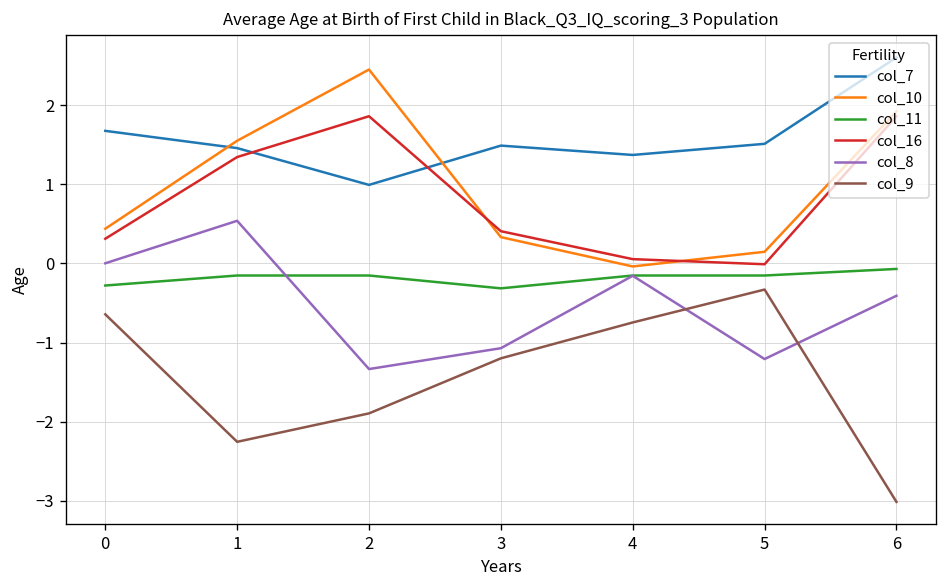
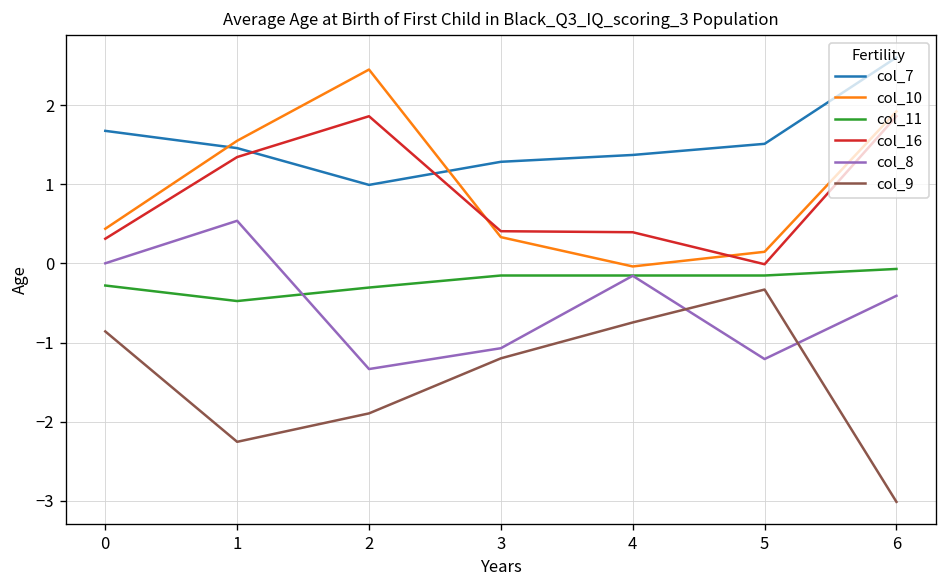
col_9, 0: -0.6 -> -0.9
col_11, 1: -0.2 -> -0.5
col_11, 2: -0.2 -> -0.3
col_7, 3: 1.5 -> 1.3
col_11, 3: -0.3 -> -0.2
col_16, 4: 0.1 -> 0.4
